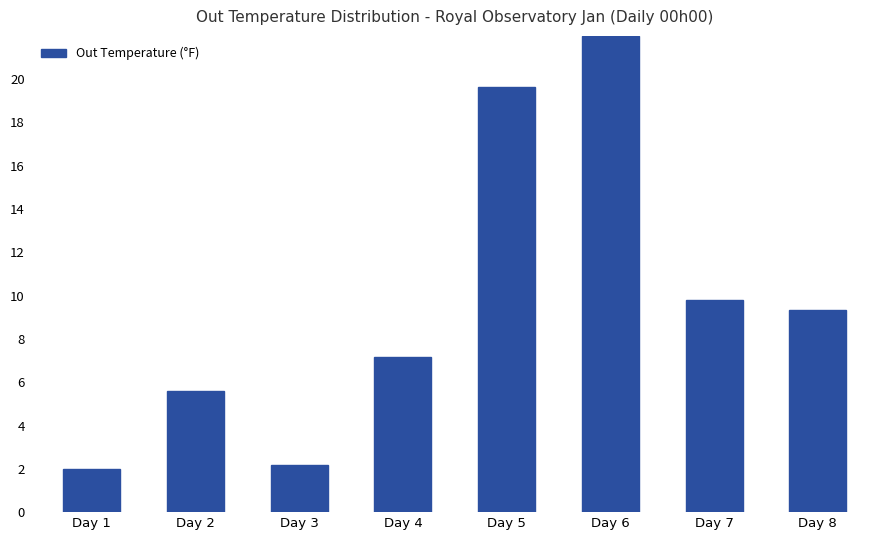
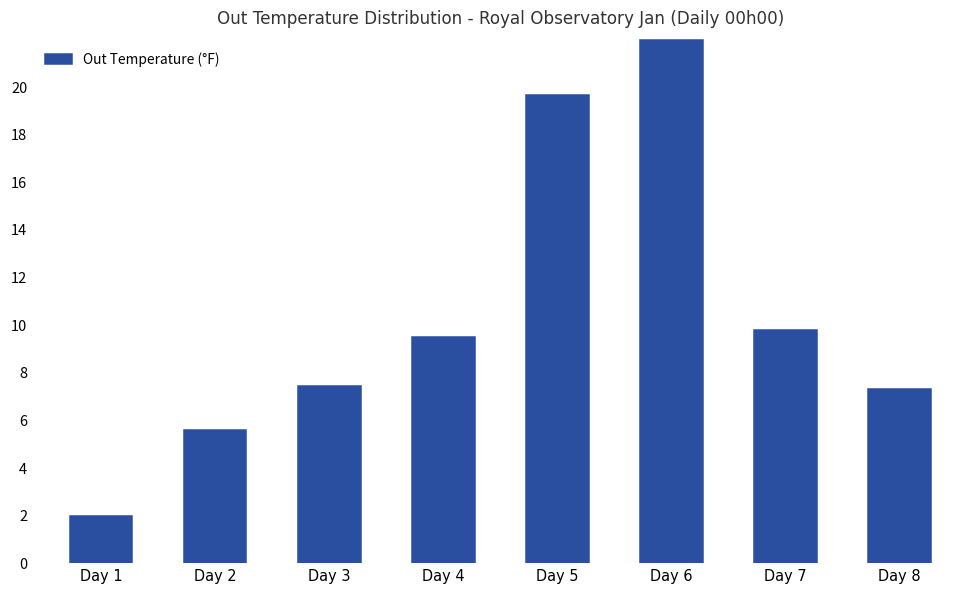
Day 3: 2.2 -> 7.5
Day 4: 7.2 -> 9.5
Day 8: 9.3 -> 7.3
